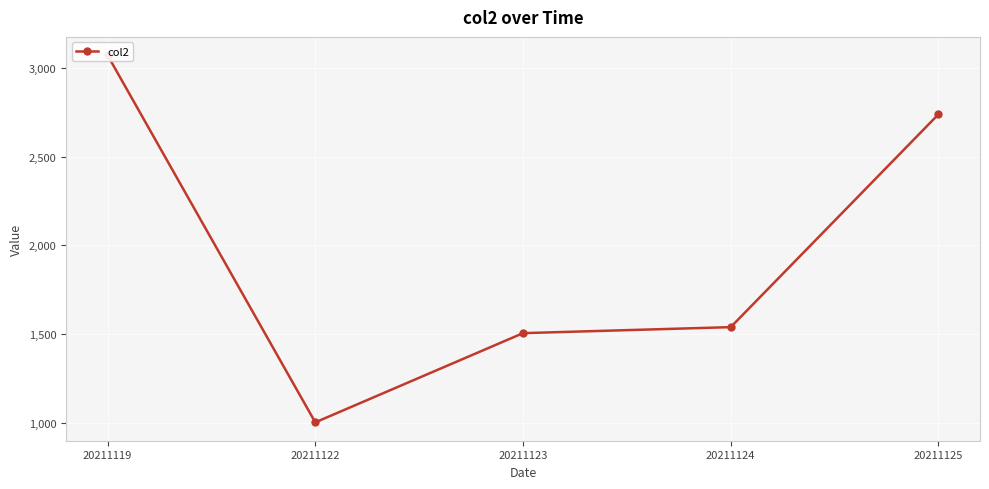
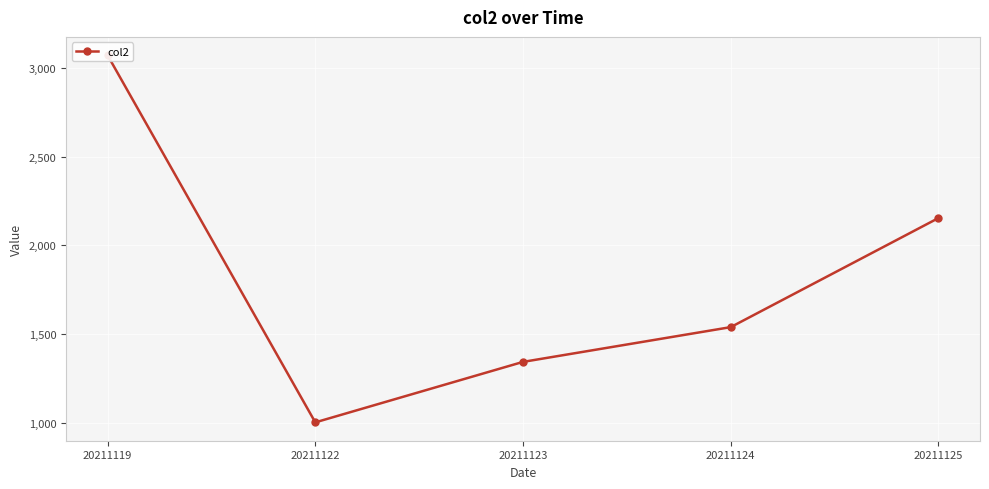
20211123: 1,510 -> 1,340
20211125: 2,740 -> 2,150
